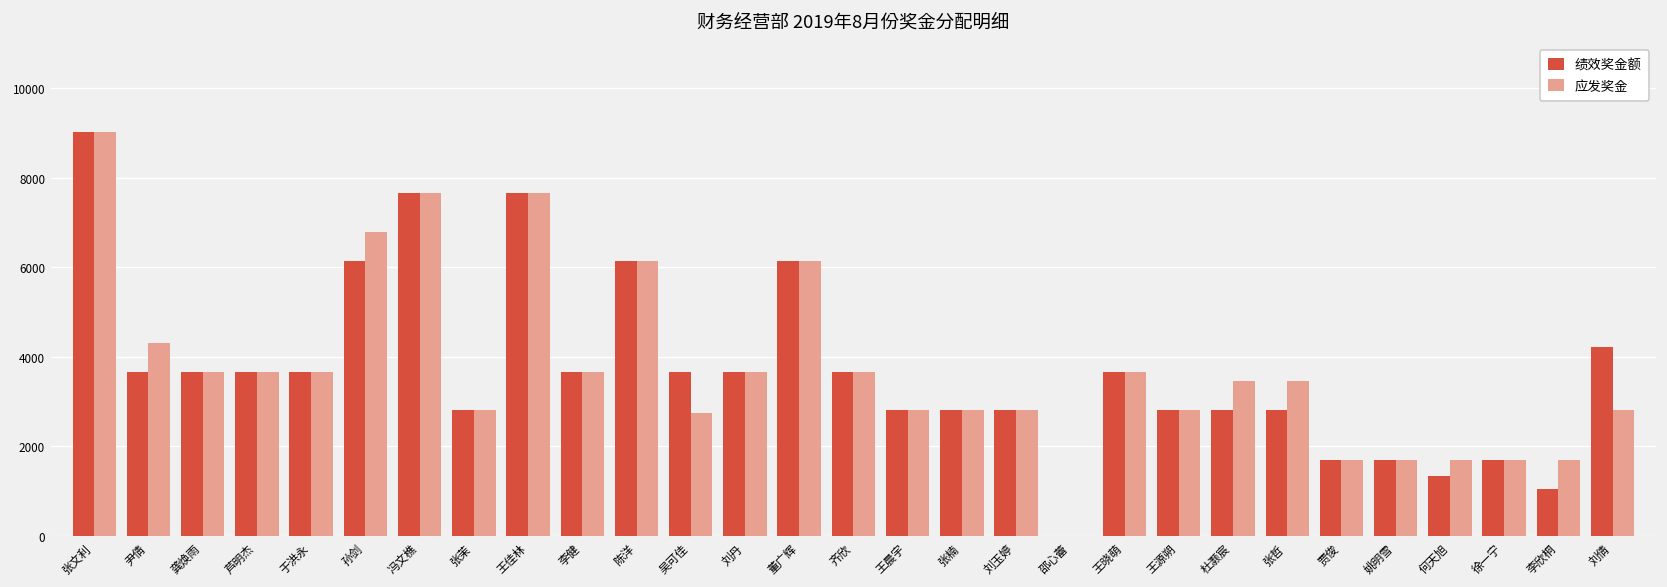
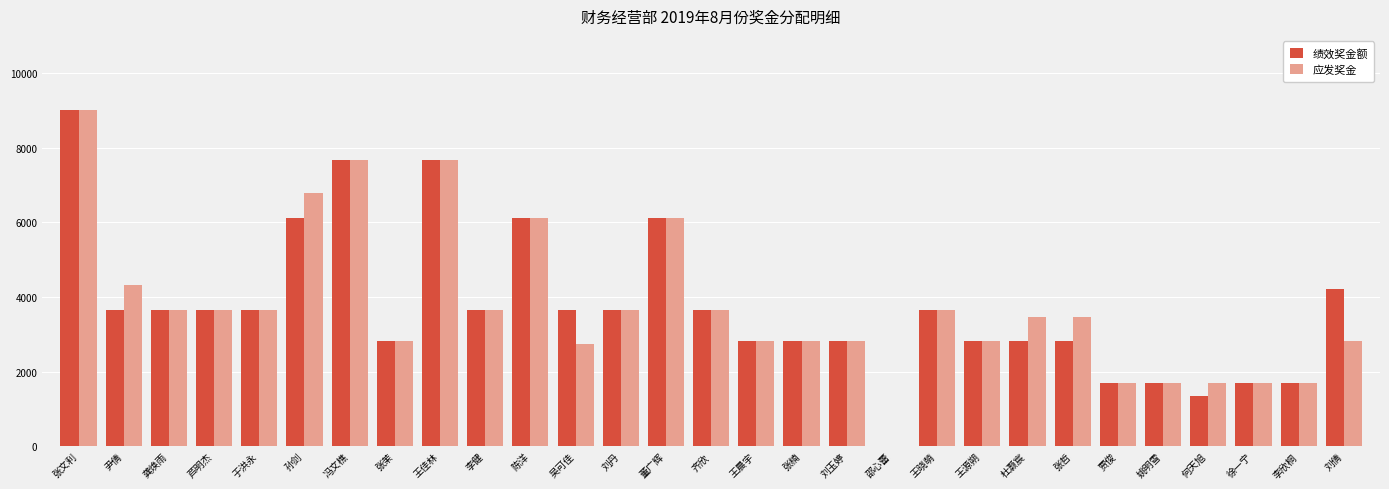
绩效奖金额, 李欣桐: 1100 -> 1700
